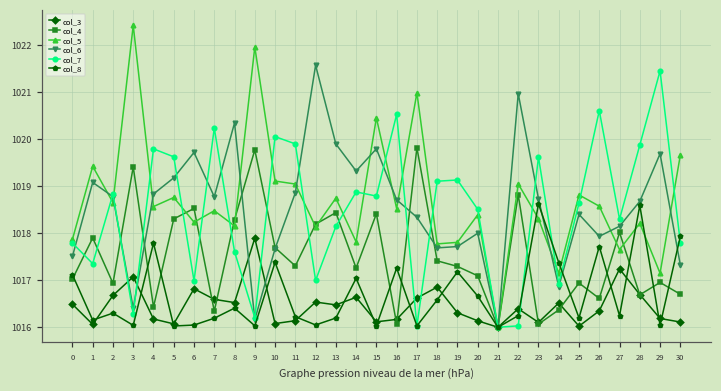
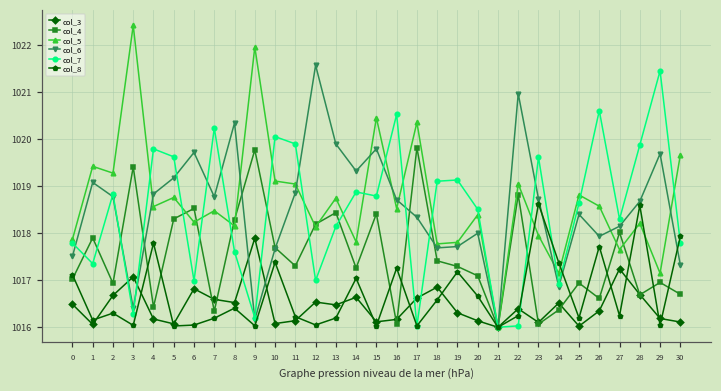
col_5, 2: 1018.6 -> 1019.3
col_5, 17: 1021.0 -> 1020.4
col_5, 23: 1018.3 -> 1017.9
